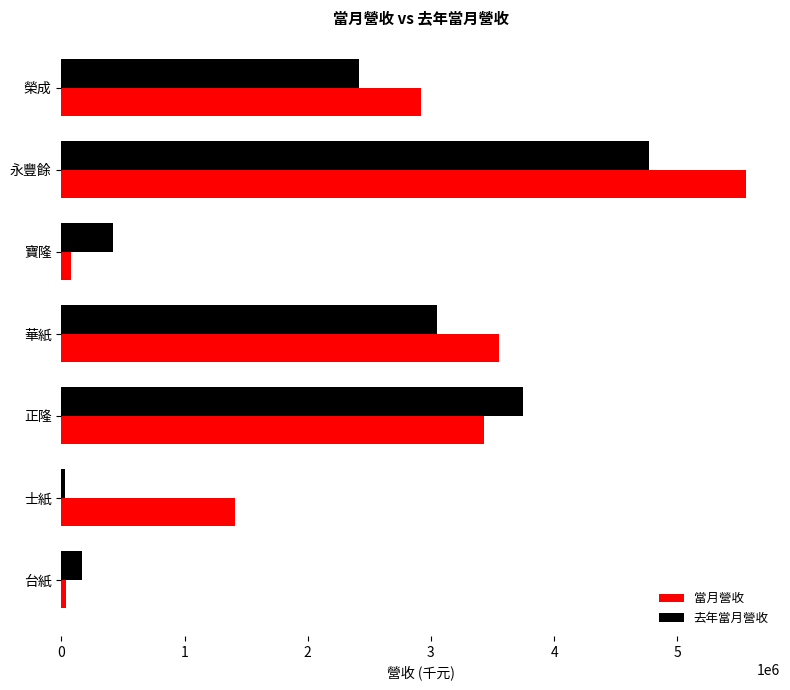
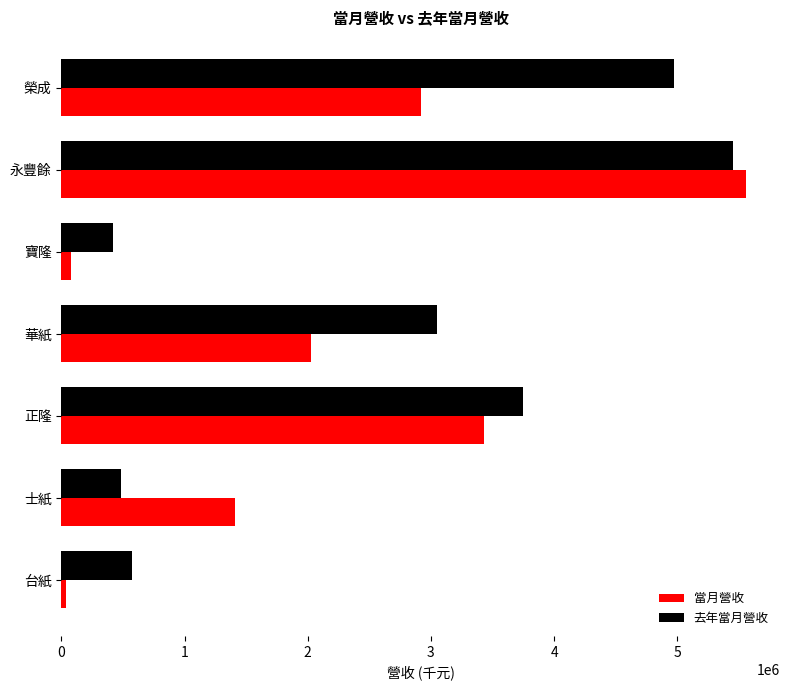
去年當月營收, 榮成: 2420000 -> 4970000
去年當月營收, 永豐餘: 4770000 -> 5450000
當月營收, 華紙: 3550000 -> 2030000
去年當月營收, 士紙: 30000 -> 480000
去年當月營收, 台紙: 170000 -> 570000
